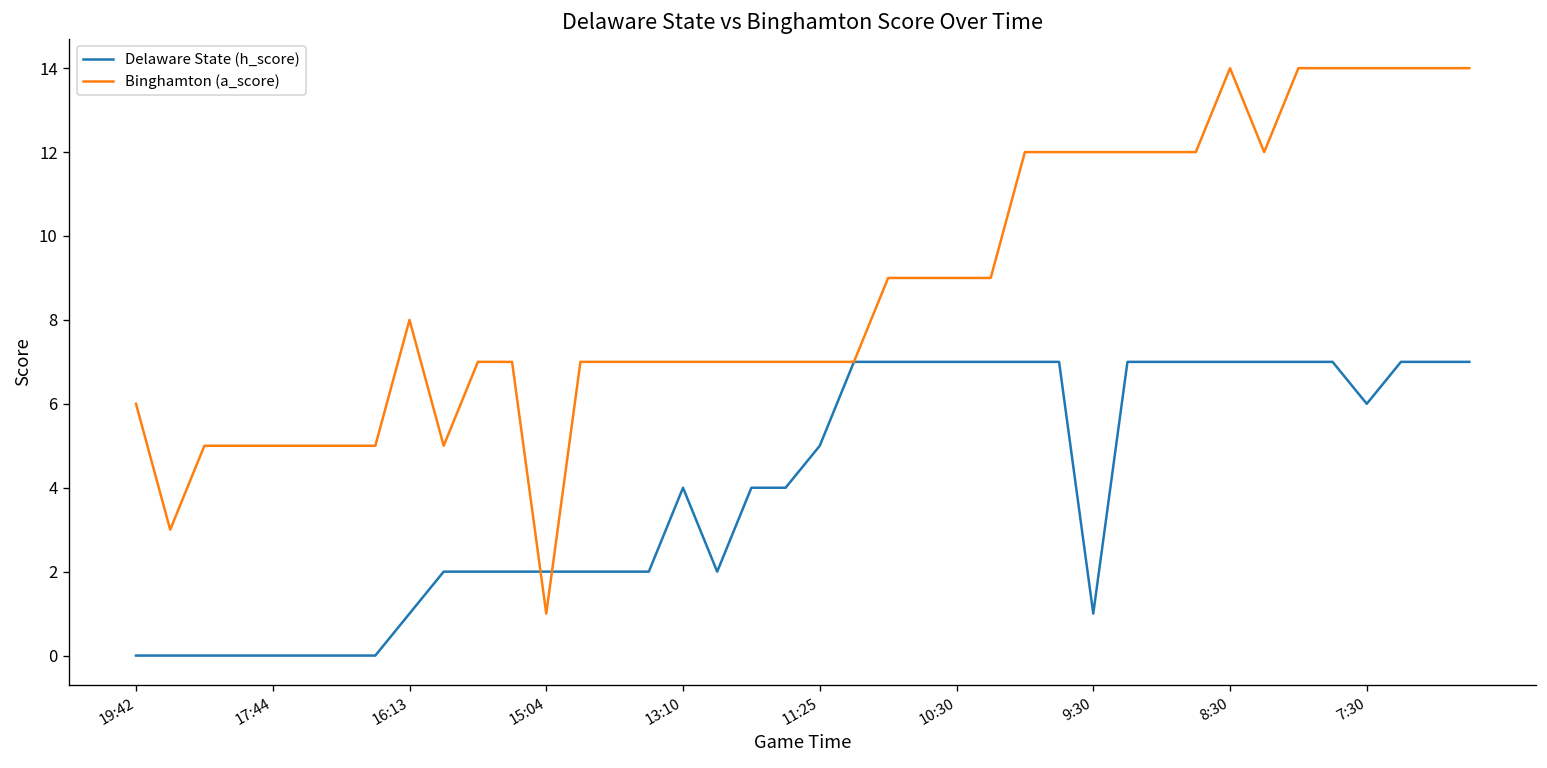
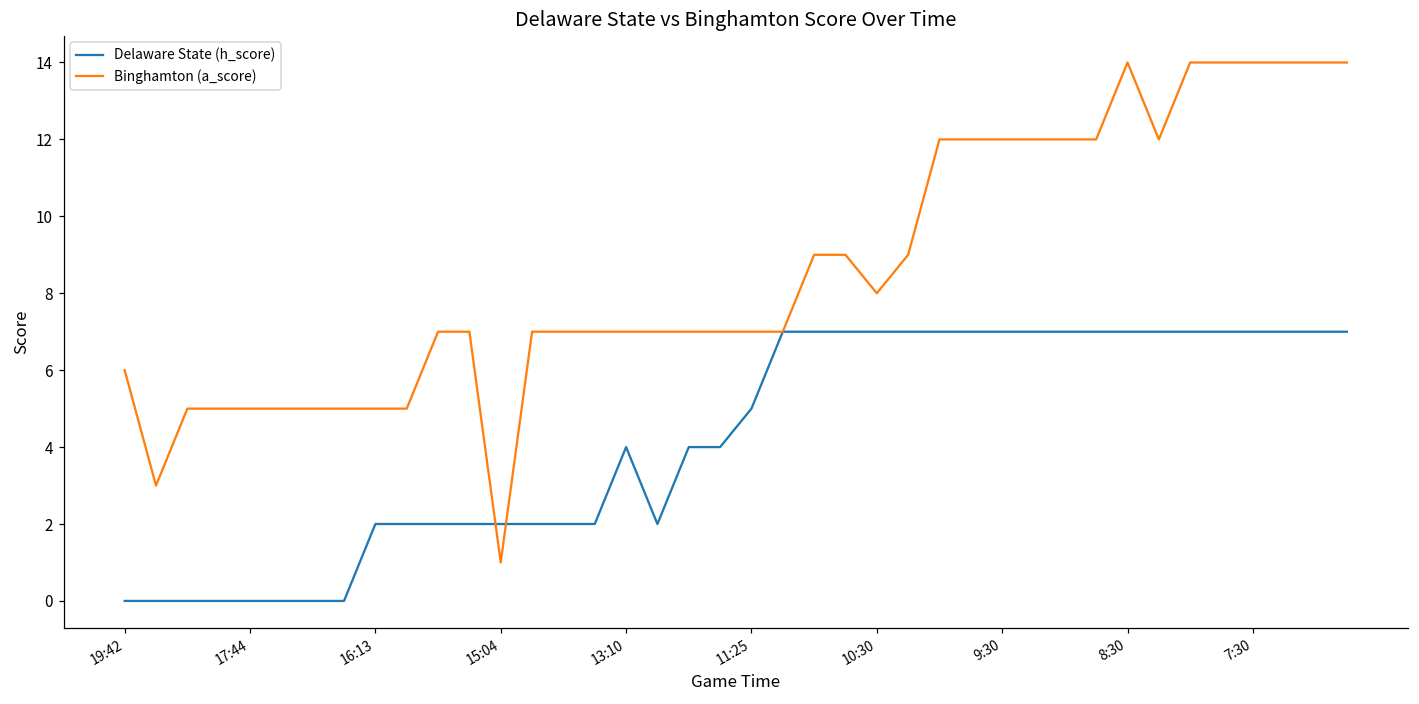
Delaware State (h_score), 16:13: 1 -> 2
Binghamton (a_score), 16:13: 8 -> 5
Binghamton (a_score), 10:30: 9 -> 8
Delaware State (h_score), 9:30: 1 -> 7
Delaware State (h_score), 7:30: 6 -> 7
